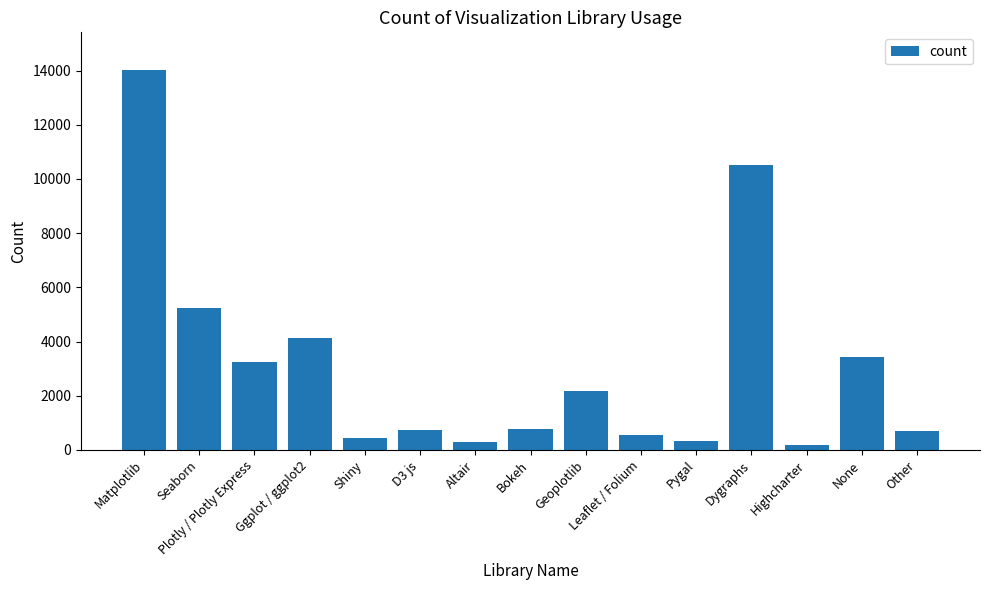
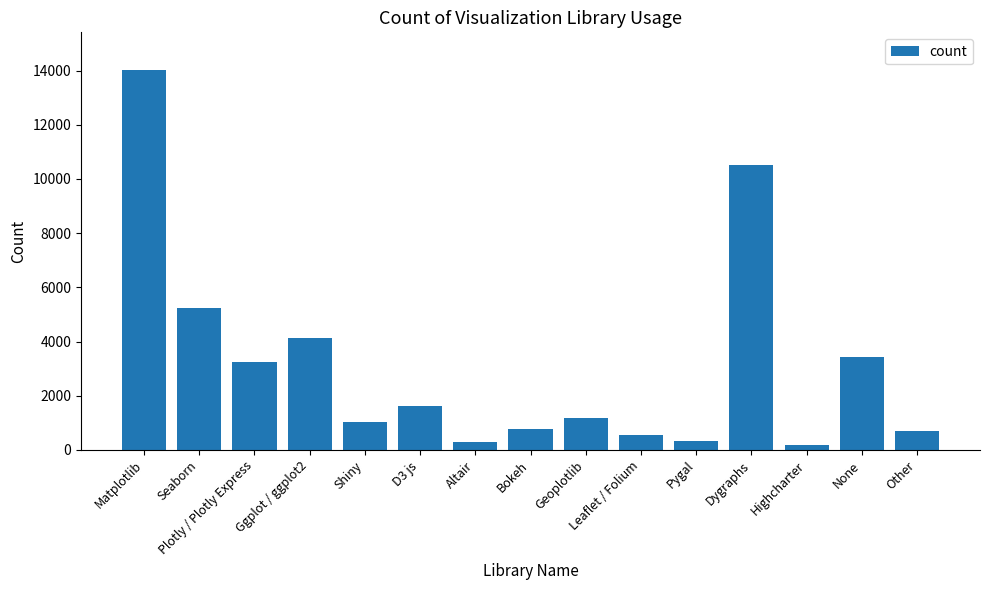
Shiny: 500 -> 1000
D3 js: 700 -> 1600
Geoplotlib: 2200 -> 1200
